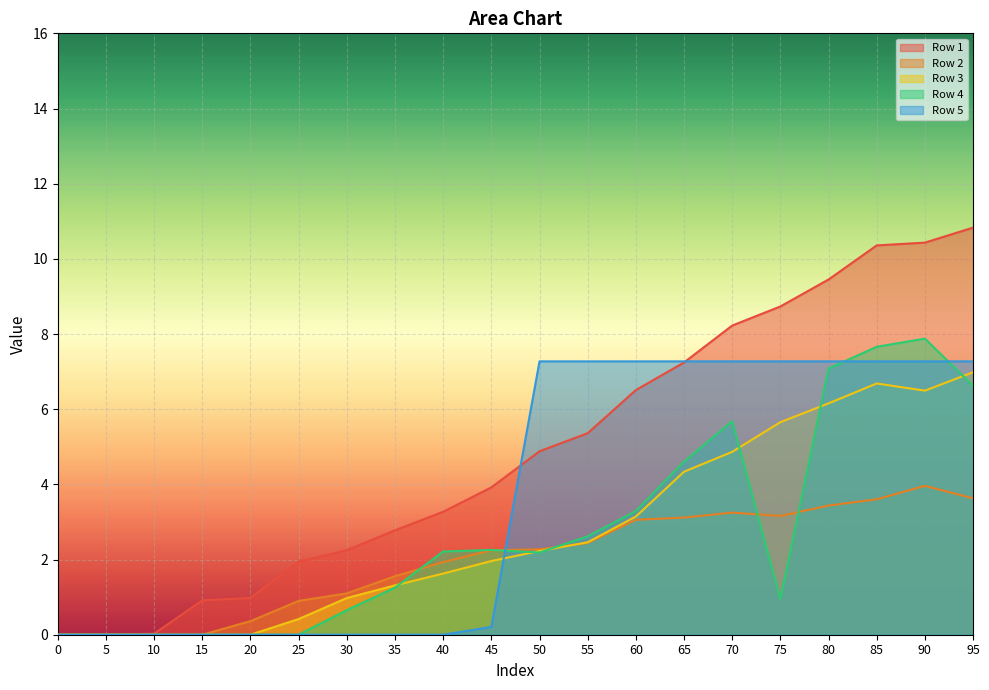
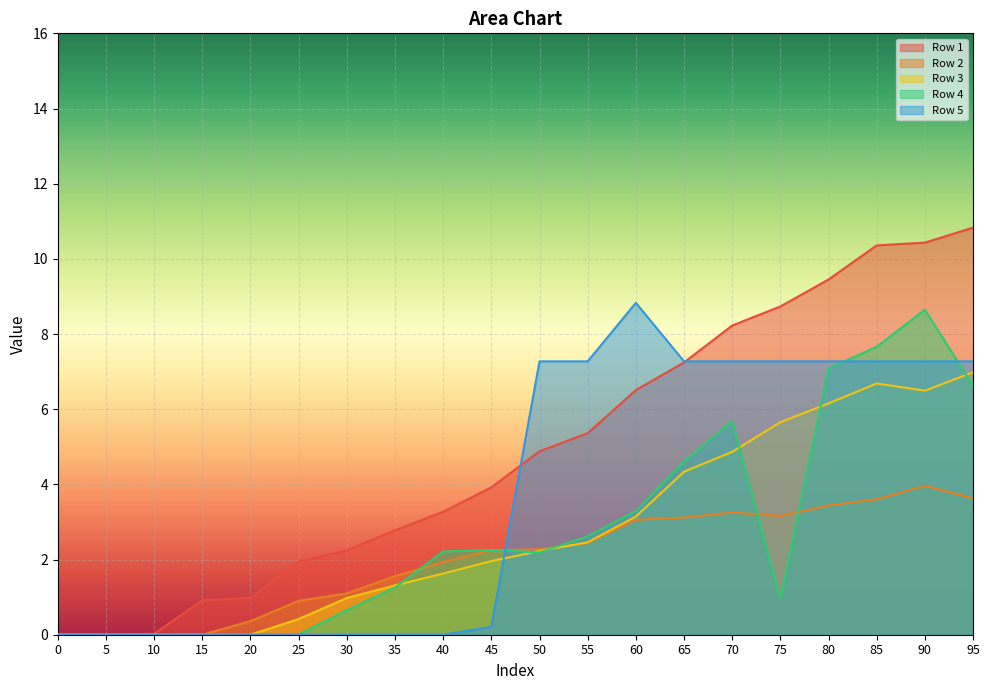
Row 5, 60: 7.3 -> 8.8
Row 4, 90: 7.9 -> 8.6
